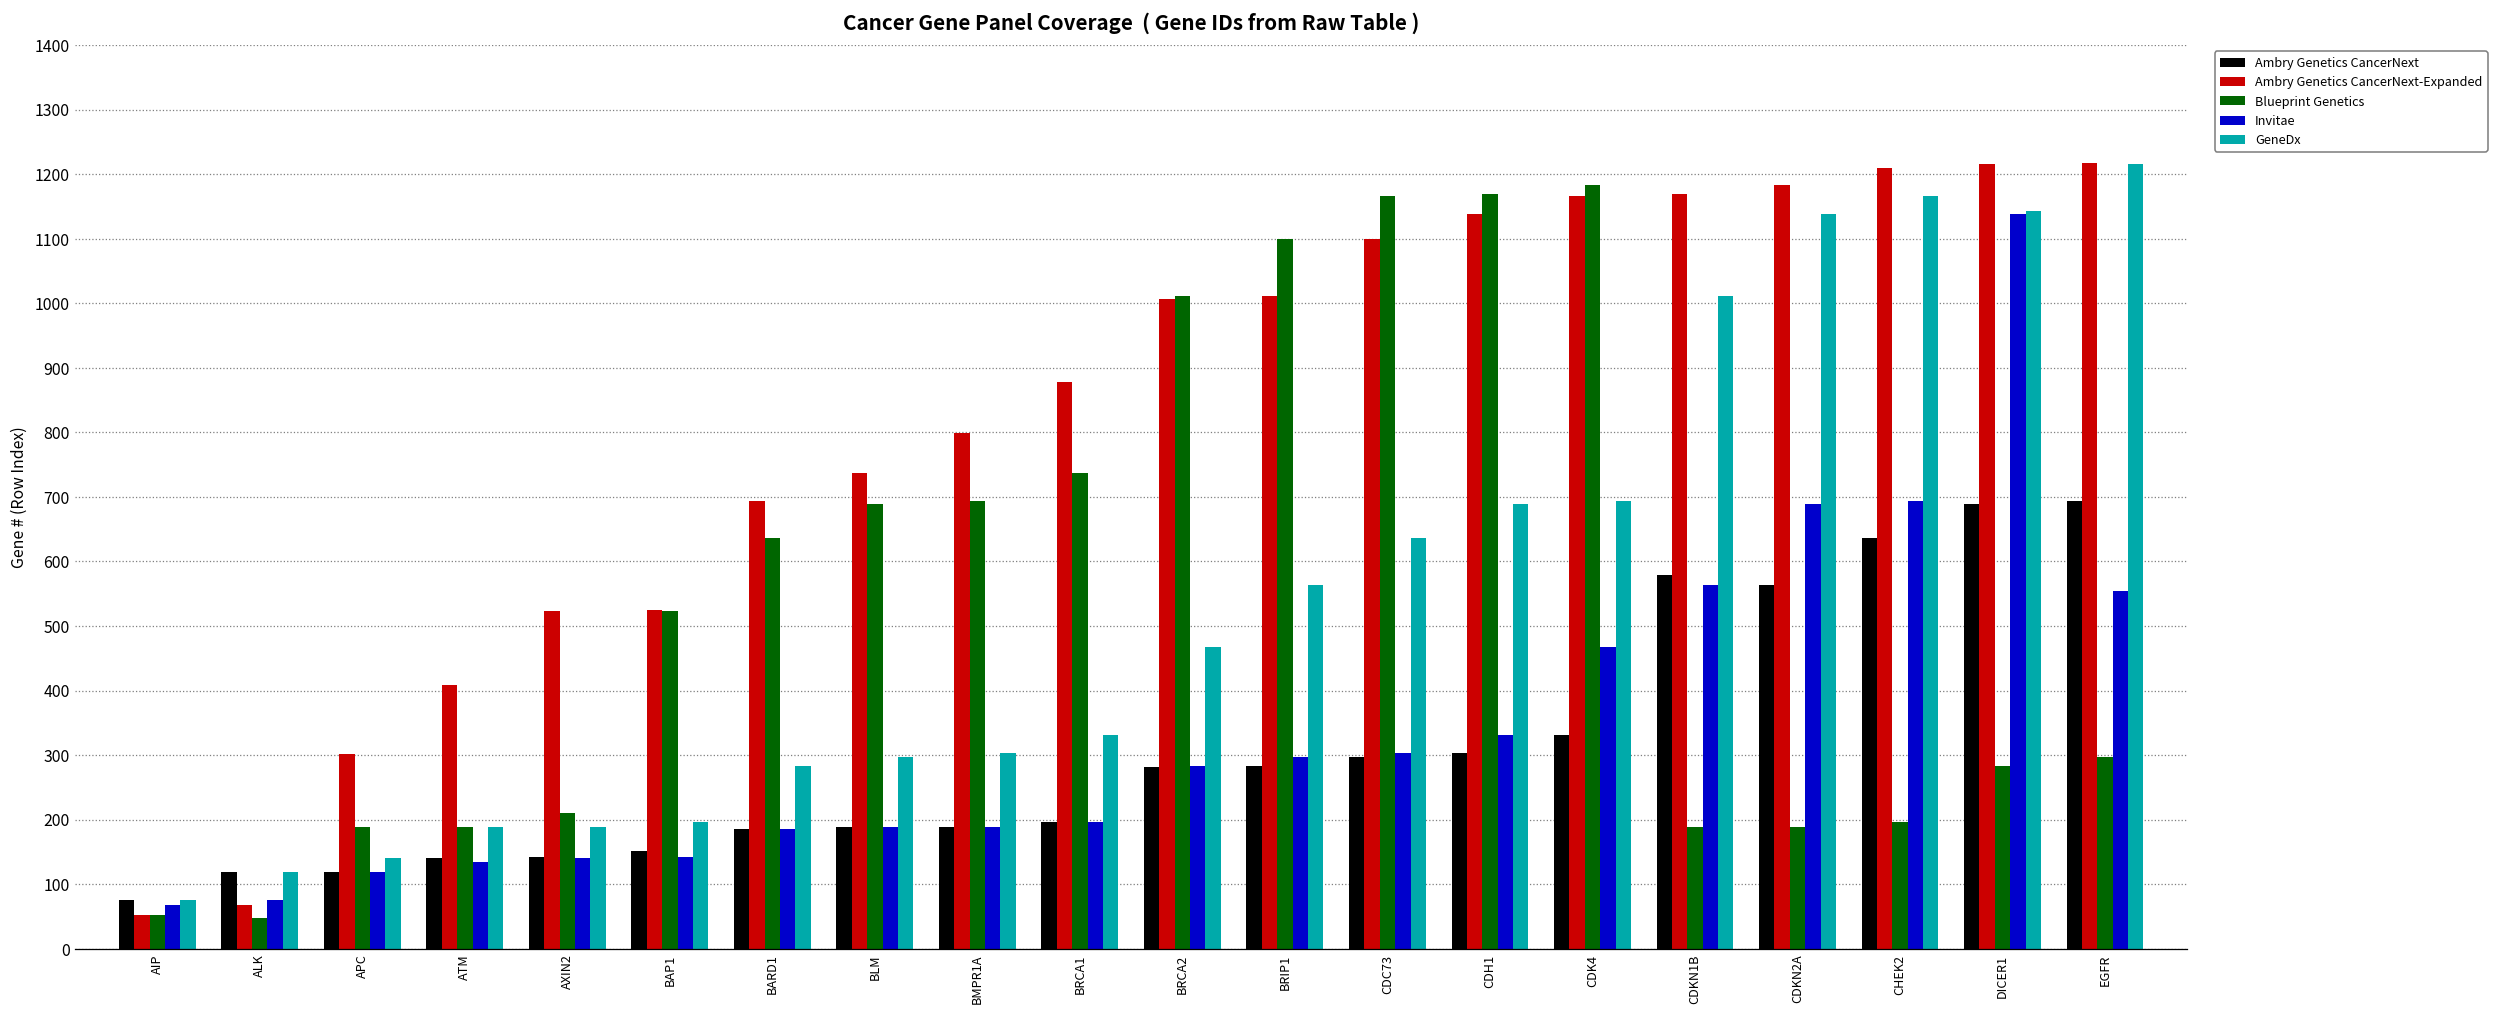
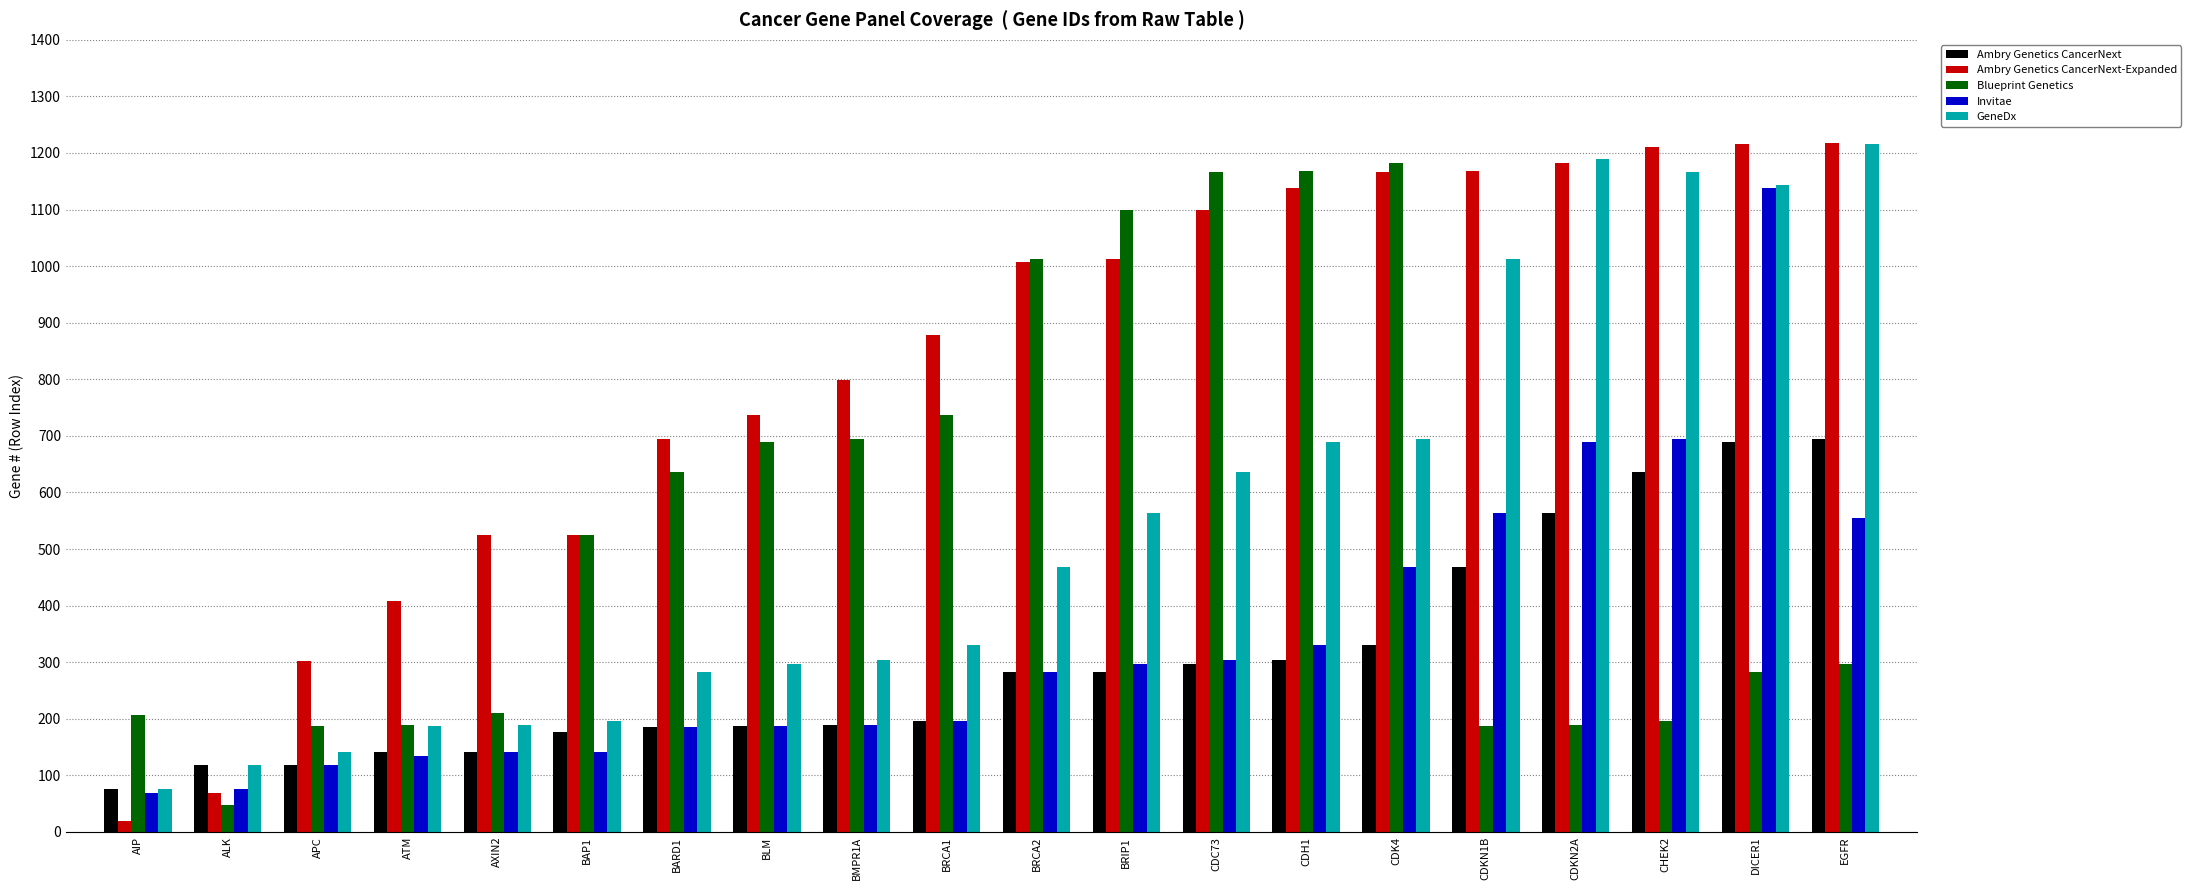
Ambry Genetics CancerNext-Expanded, AIP: 50 -> 20
Blueprint Genetics, AIP: 50 -> 210
Ambry Genetics CancerNext, BAP1: 150 -> 180
Ambry Genetics CancerNext, CDKN1B: 580 -> 470
GeneDx, CDKN2A: 1140 -> 1190
